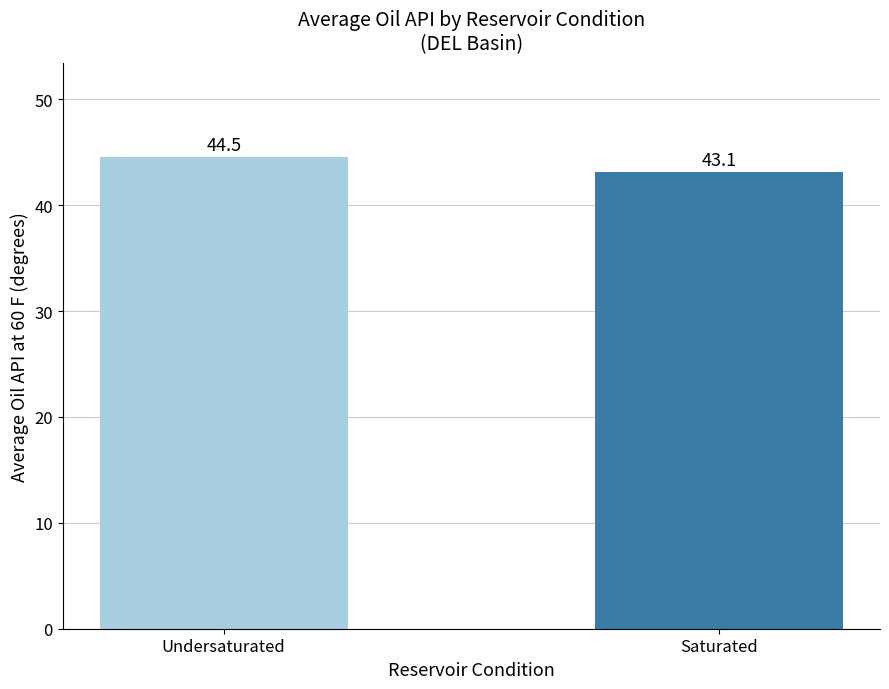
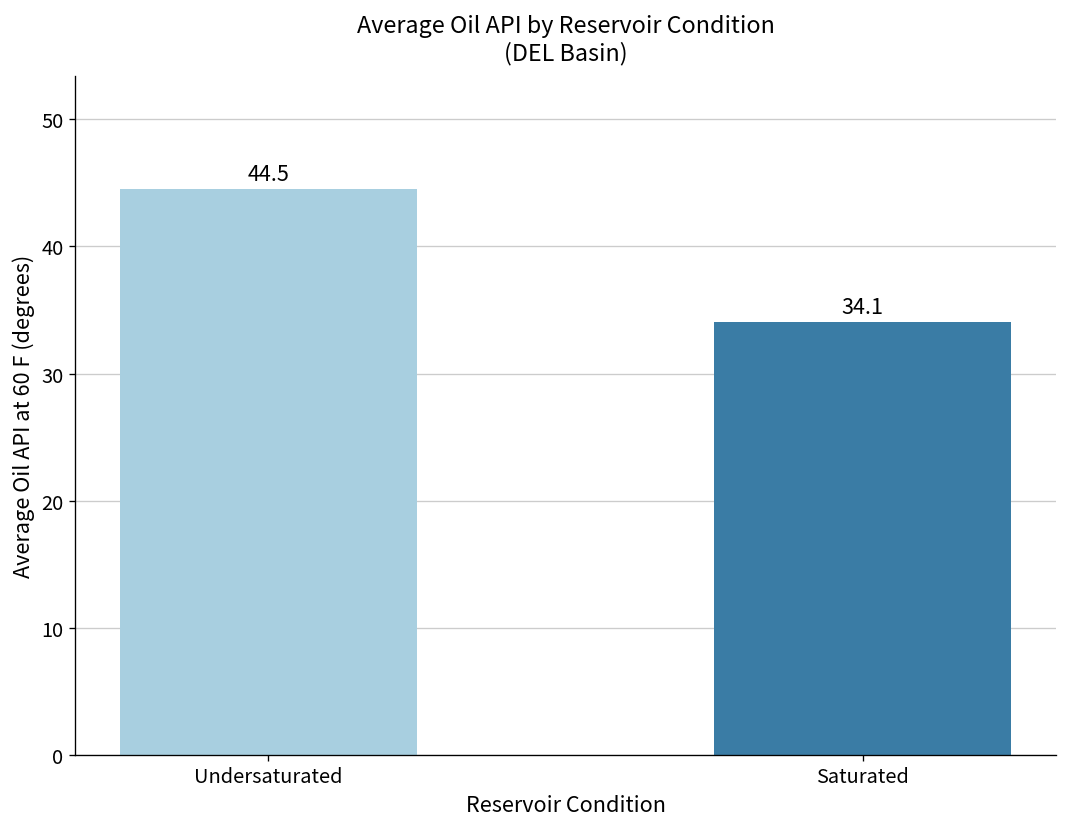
Saturated: 43.1 -> 34.1
